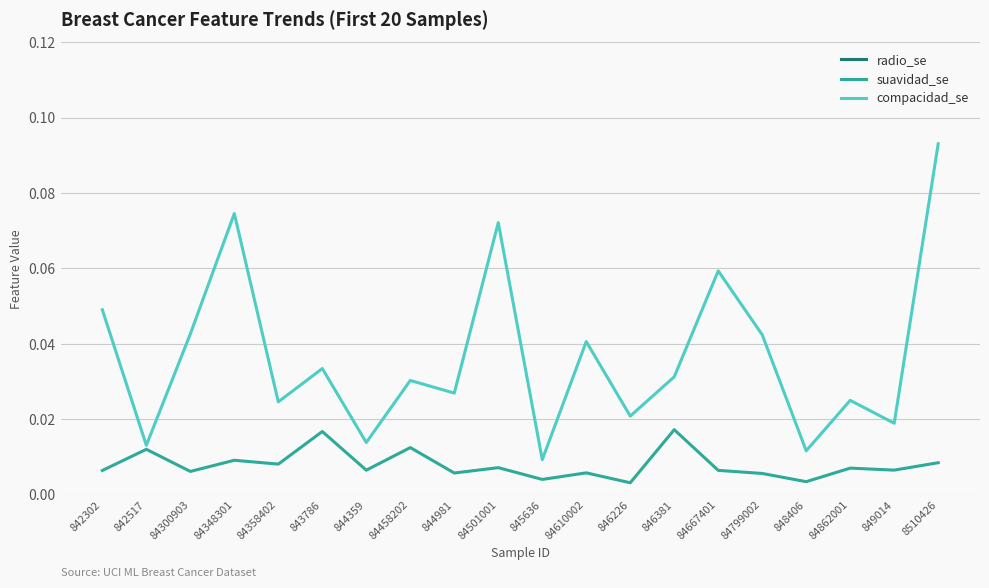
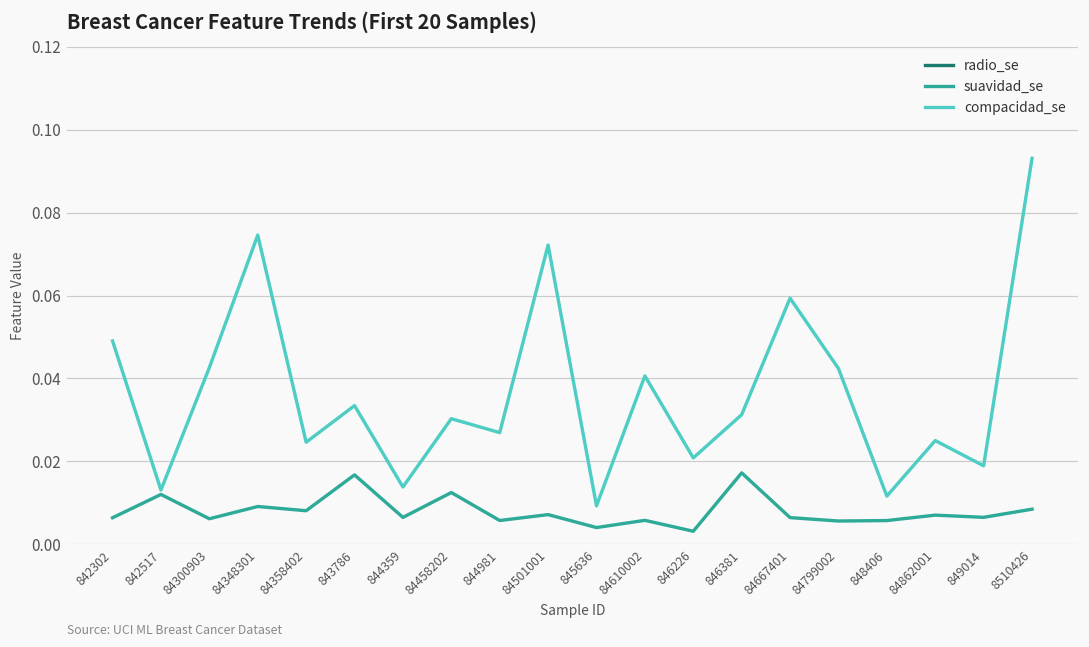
suavidad_se, 848406: 0.003 -> 0.006
